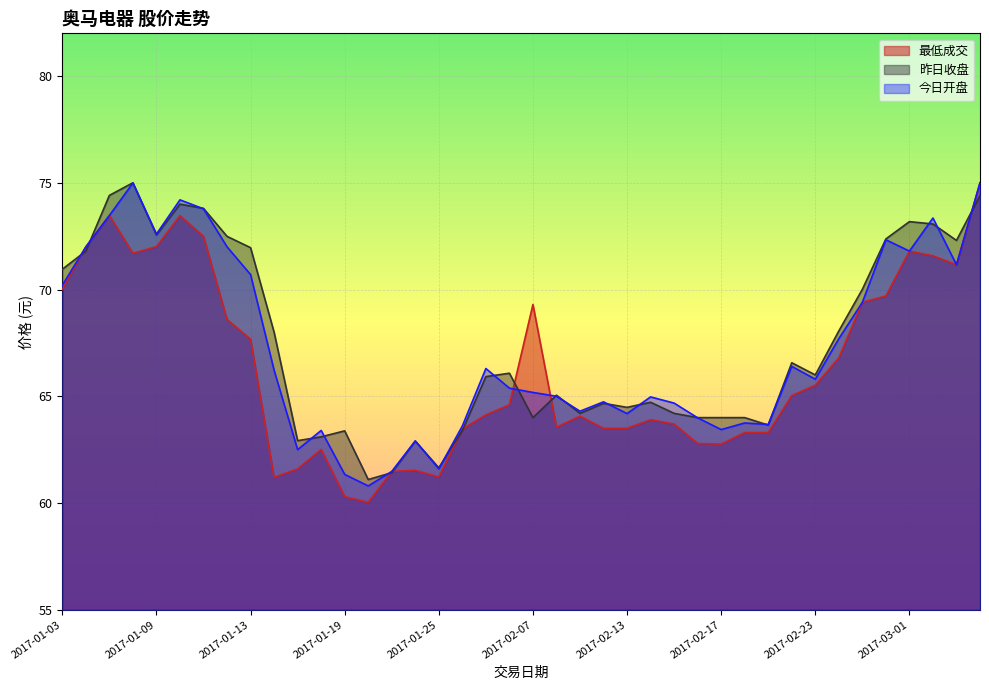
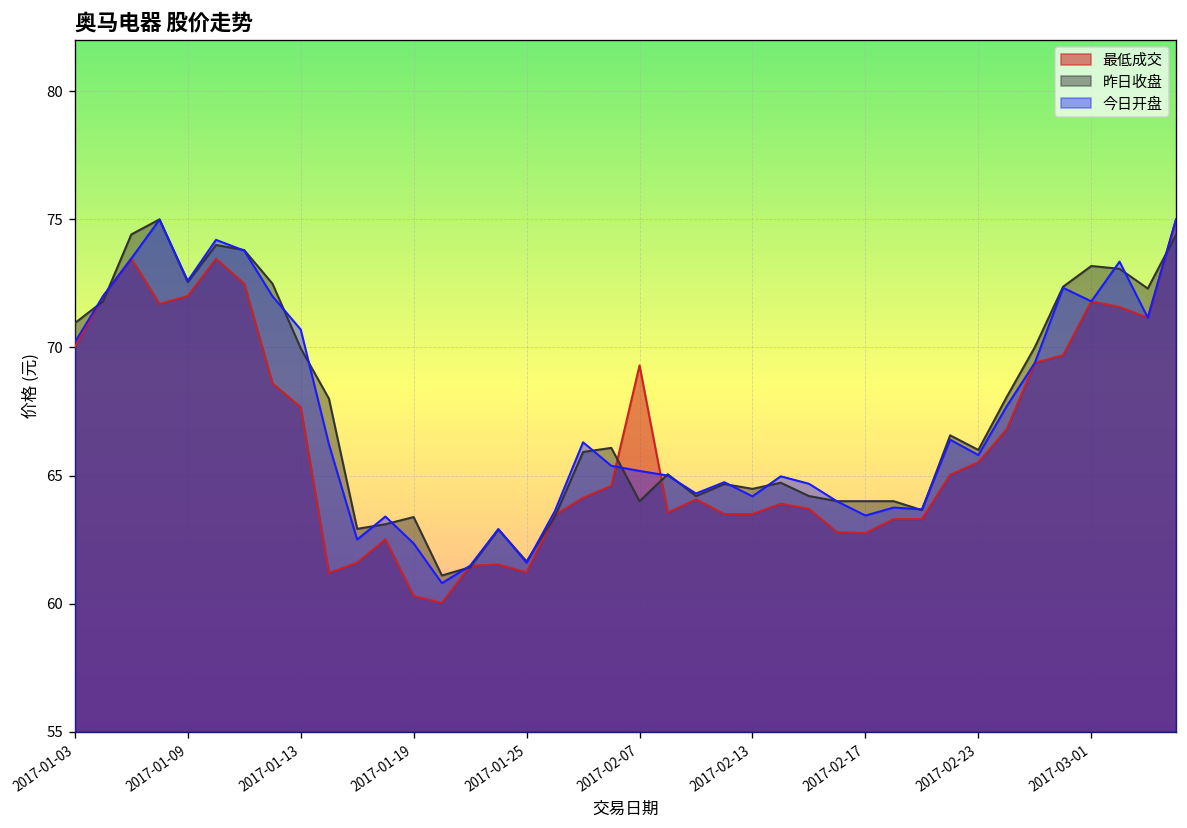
昨日收盘, 2017-01-13: 72.0 -> 70.0
今日开盘, 2017-01-19: 61.3 -> 62.4
